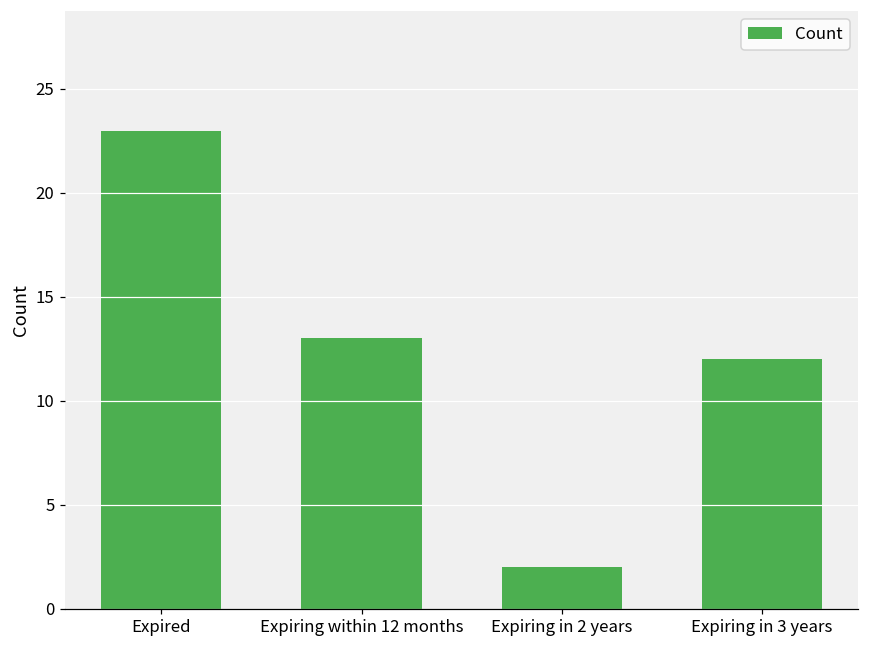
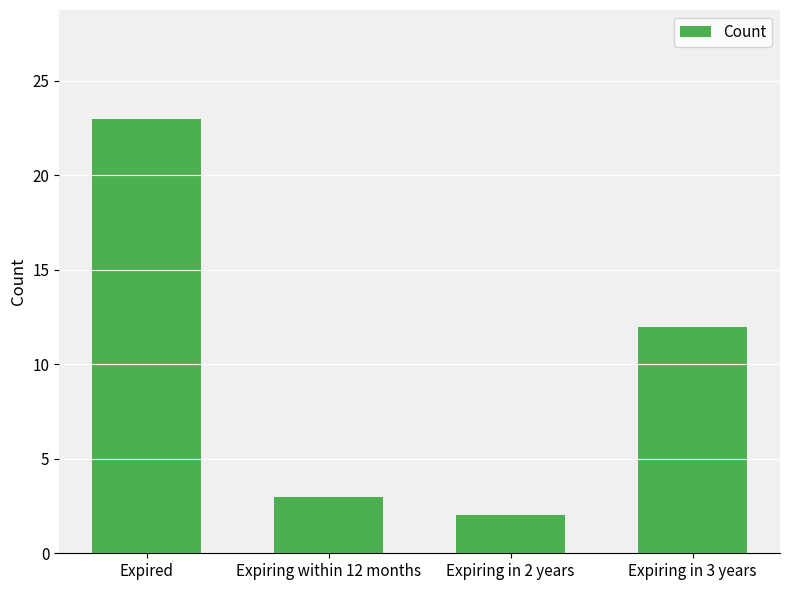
Expiring within 12 months: 13 -> 3
